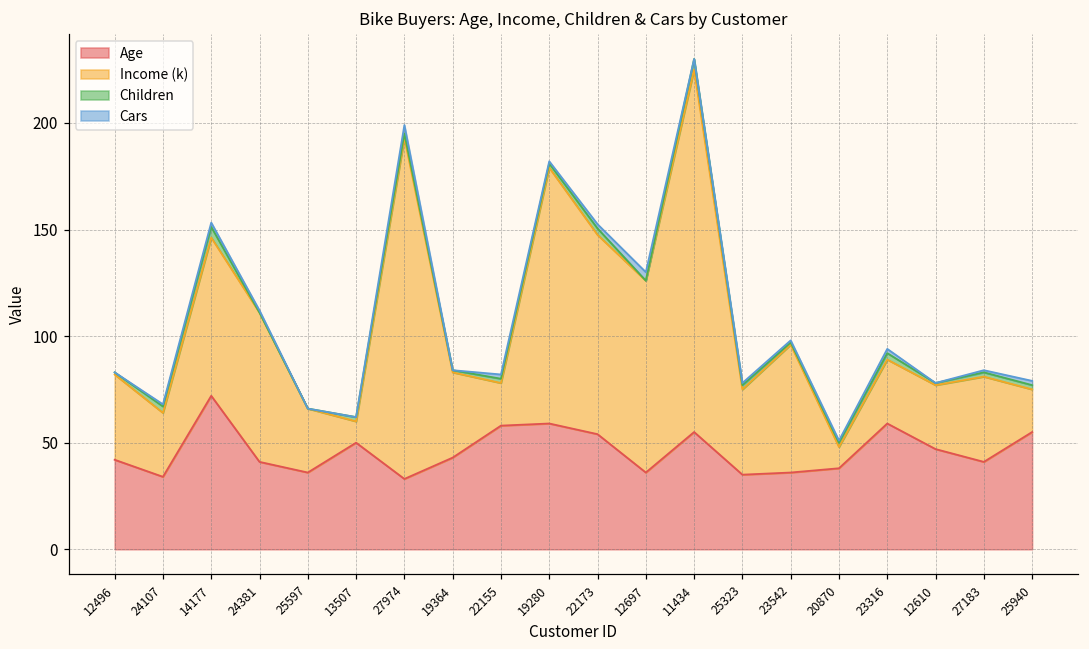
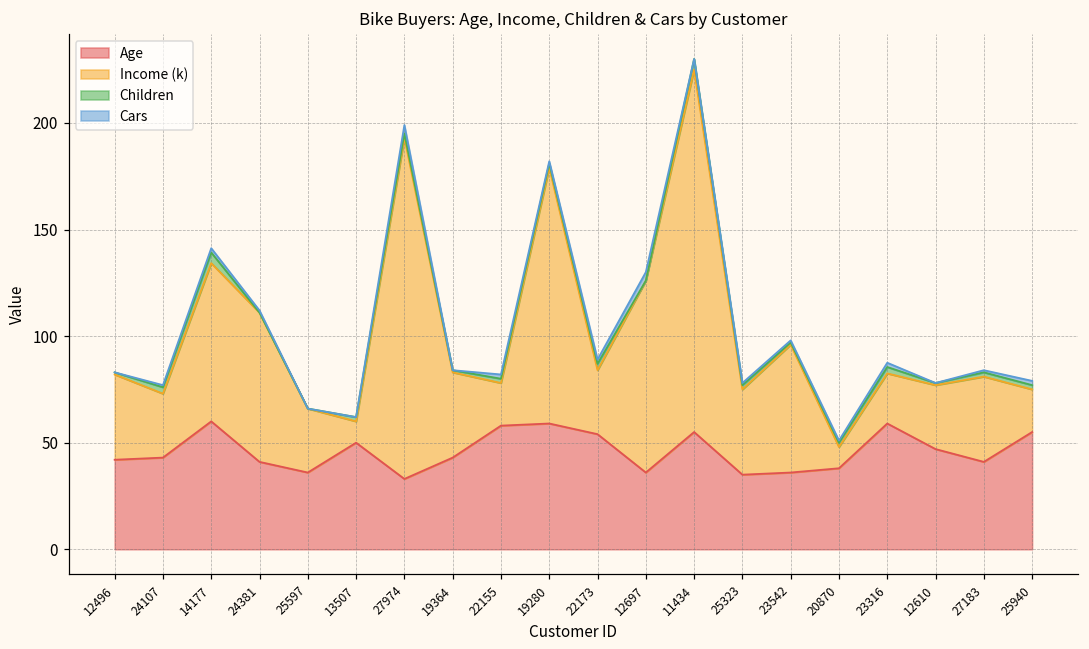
Age, 24107: 34 -> 43
Age, 14177: 72 -> 60
Income (k), 22173: 93 -> 30
Income (k), 23316: 30 -> 24
